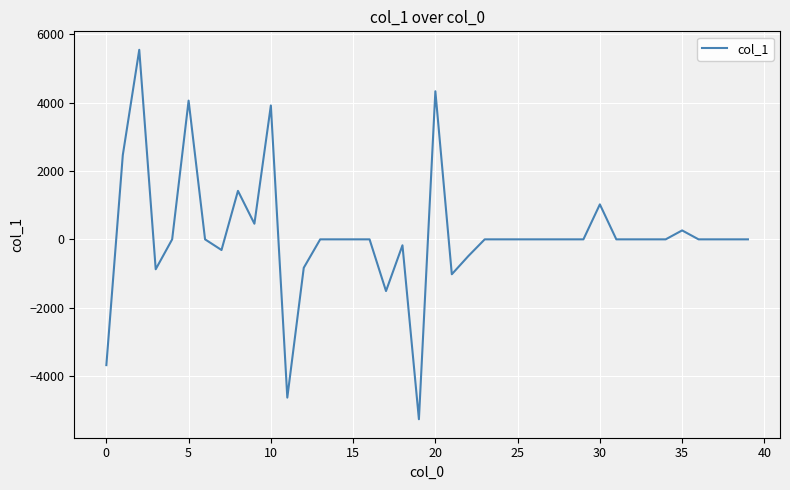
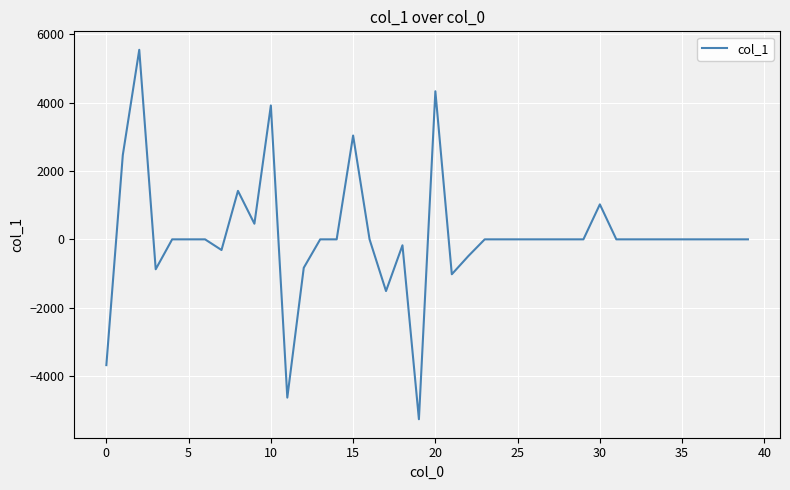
5: 4100 -> 0
15: 0 -> 3000
35: 300 -> 0
